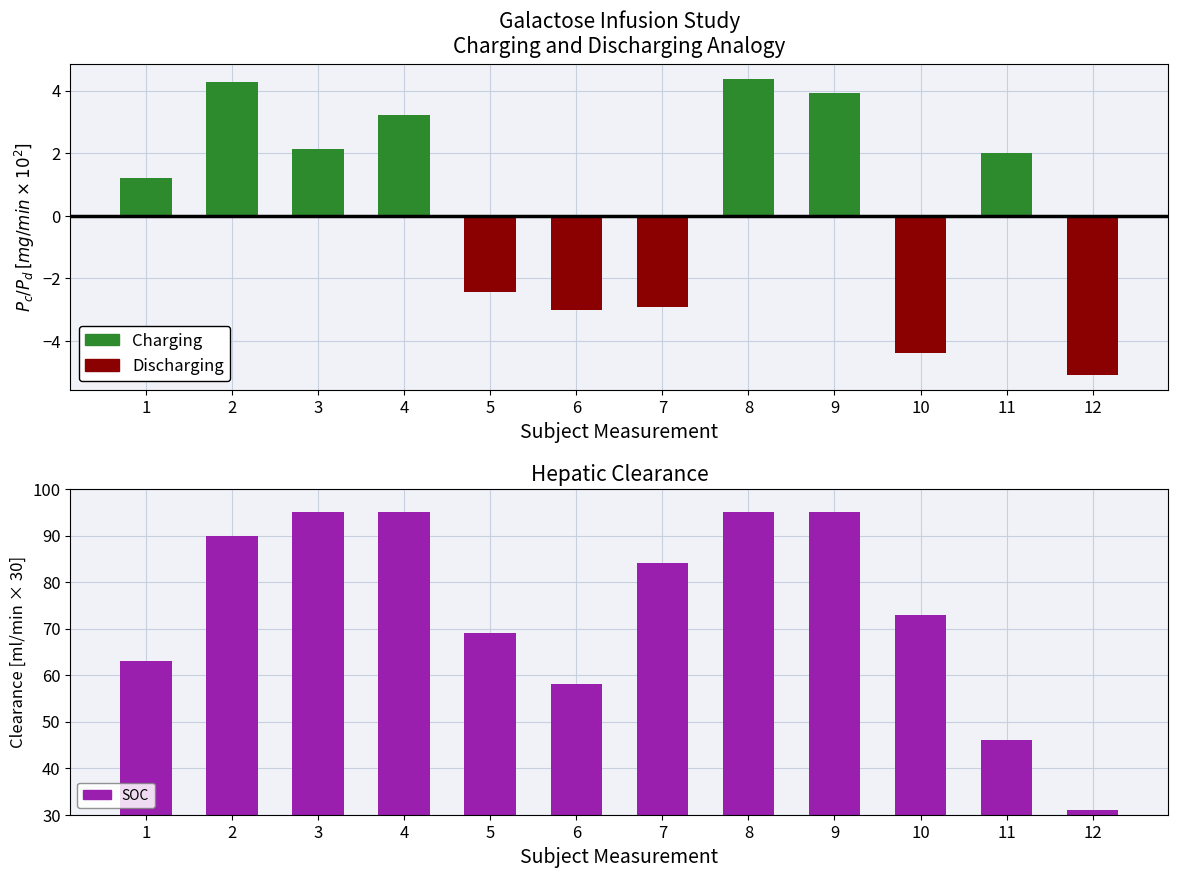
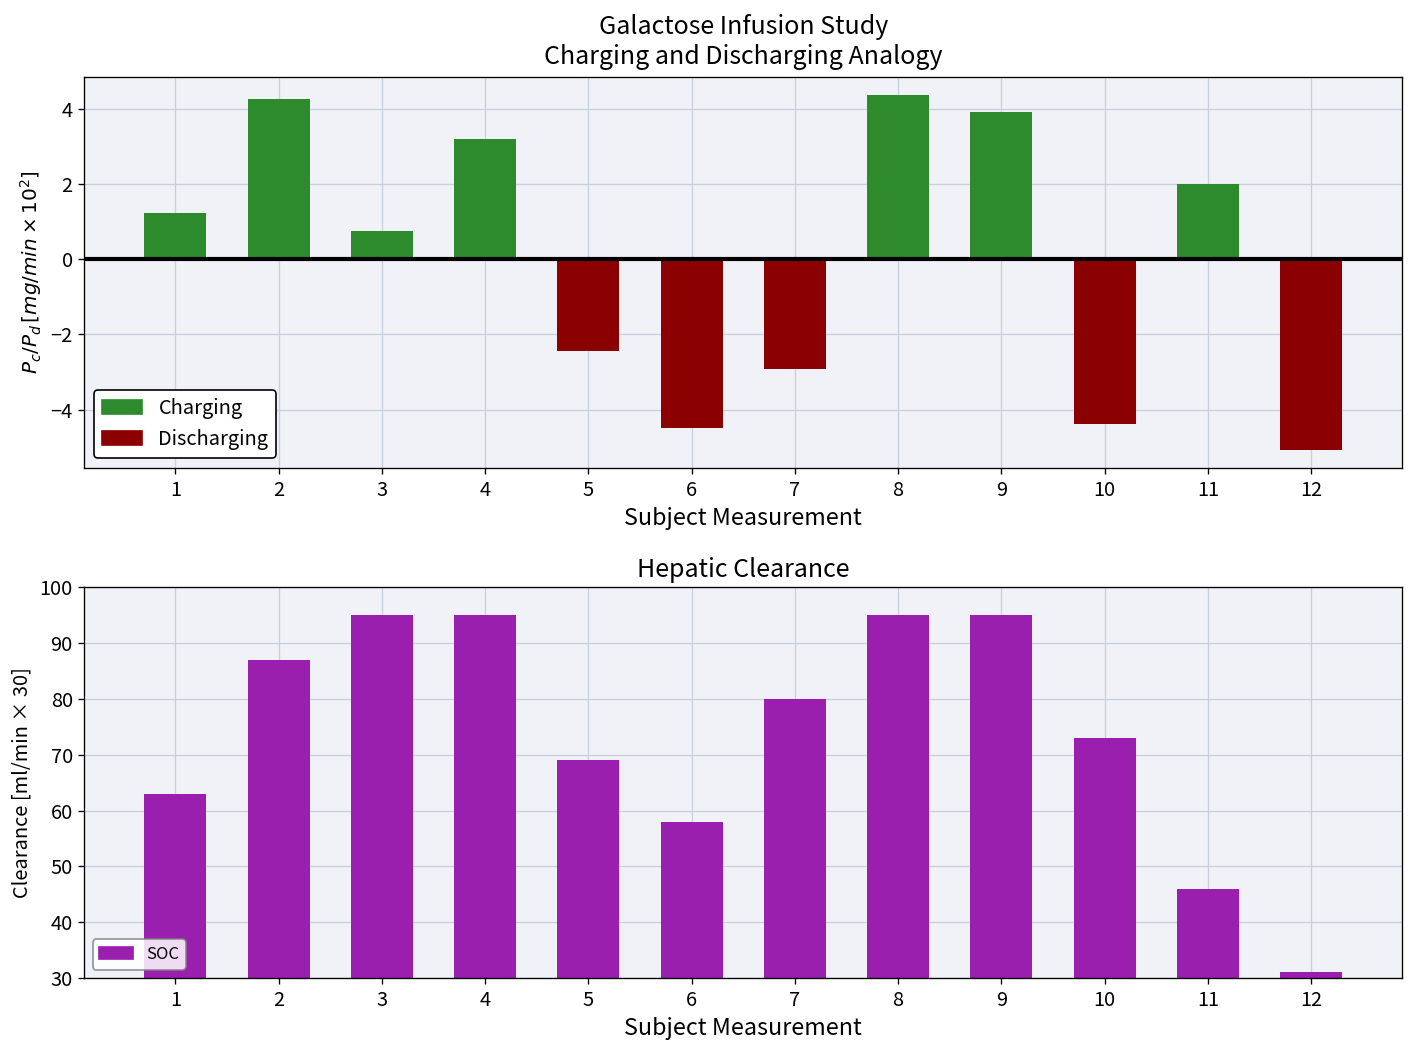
Galactose Infusion Study Charging and Discharging Analogy, Charging, 3: 2.1 -> 0.8
Galactose Infusion Study Charging and Discharging Analogy, Discharging, 6: -3.0 -> -4.5
Hepatic Clearance, 2: 90 -> 87
Hepatic Clearance, 7: 84 -> 80
